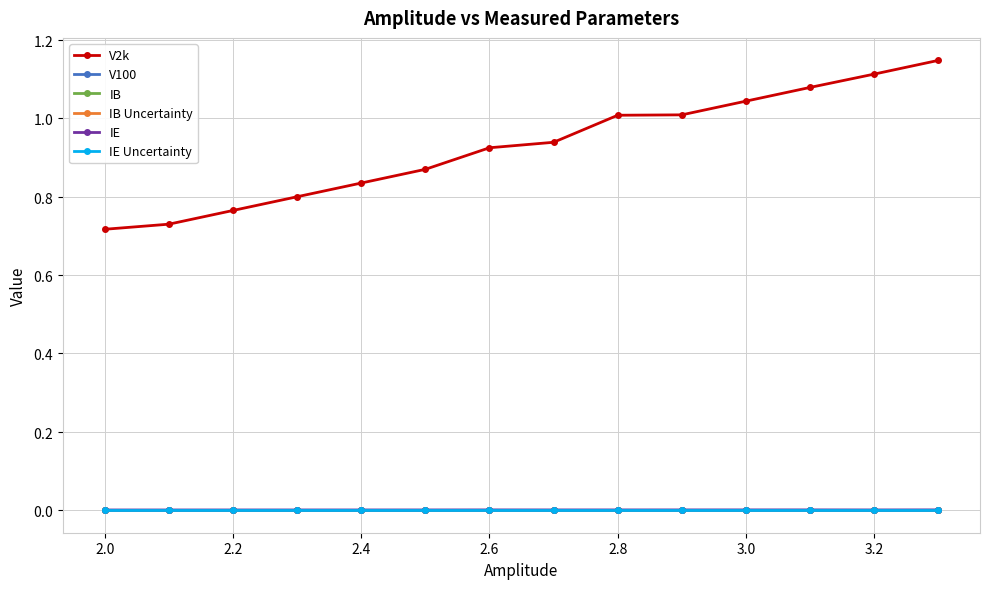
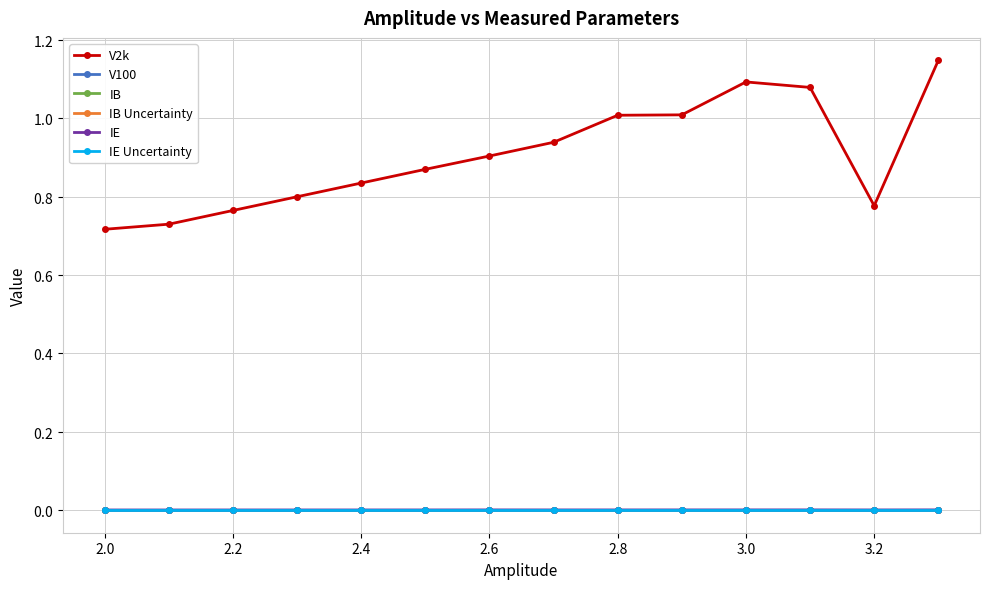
V2k, 2.6: 0.93 -> 0.90
V2k, 3.0: 1.04 -> 1.09
V2k, 3.2: 1.11 -> 0.78
